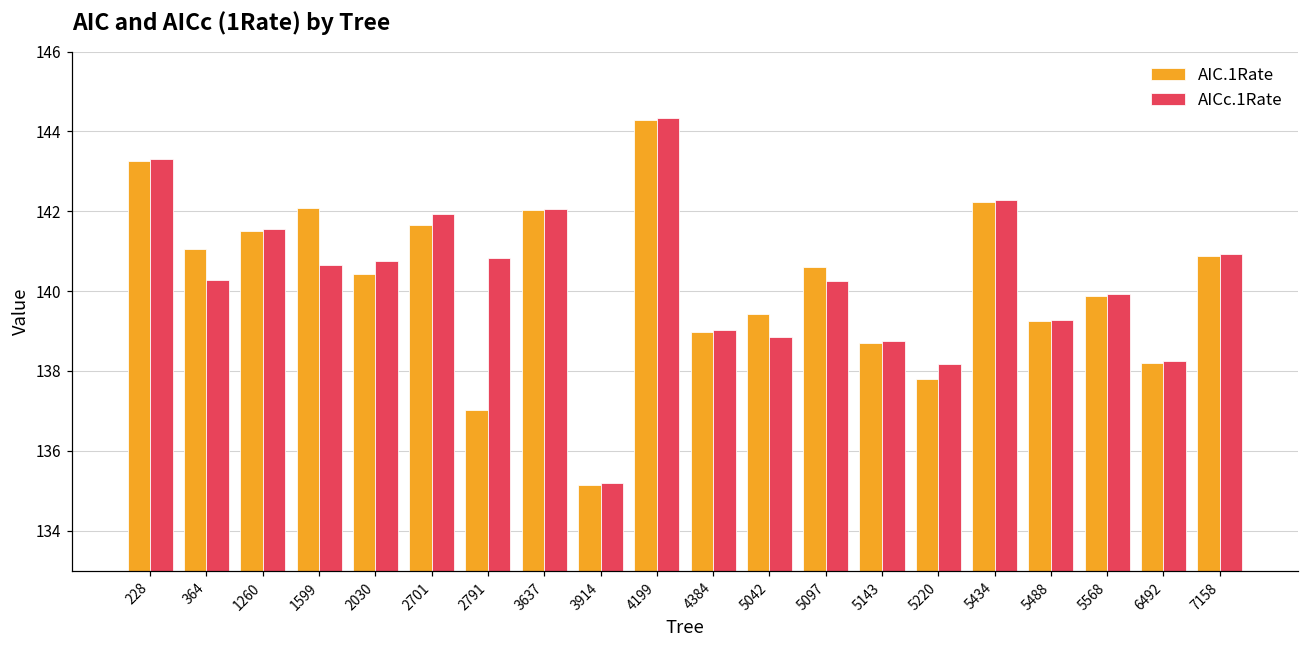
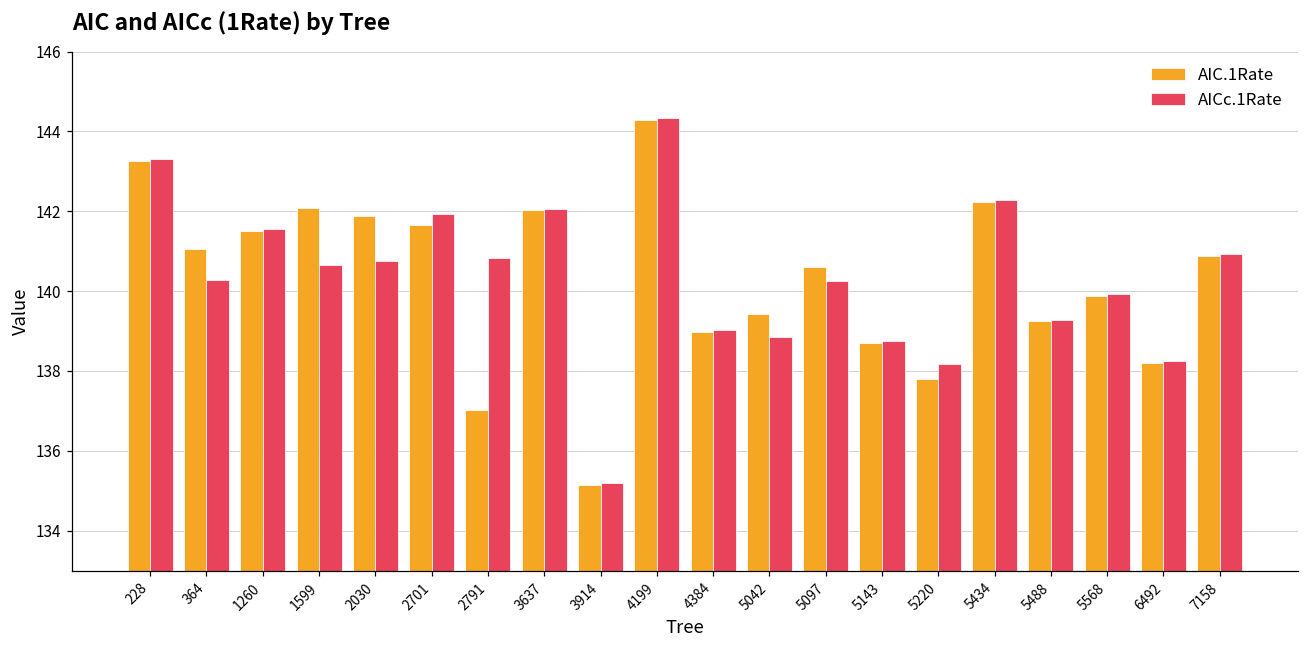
AIC.1Rate, 2030: 140.4 -> 141.9
